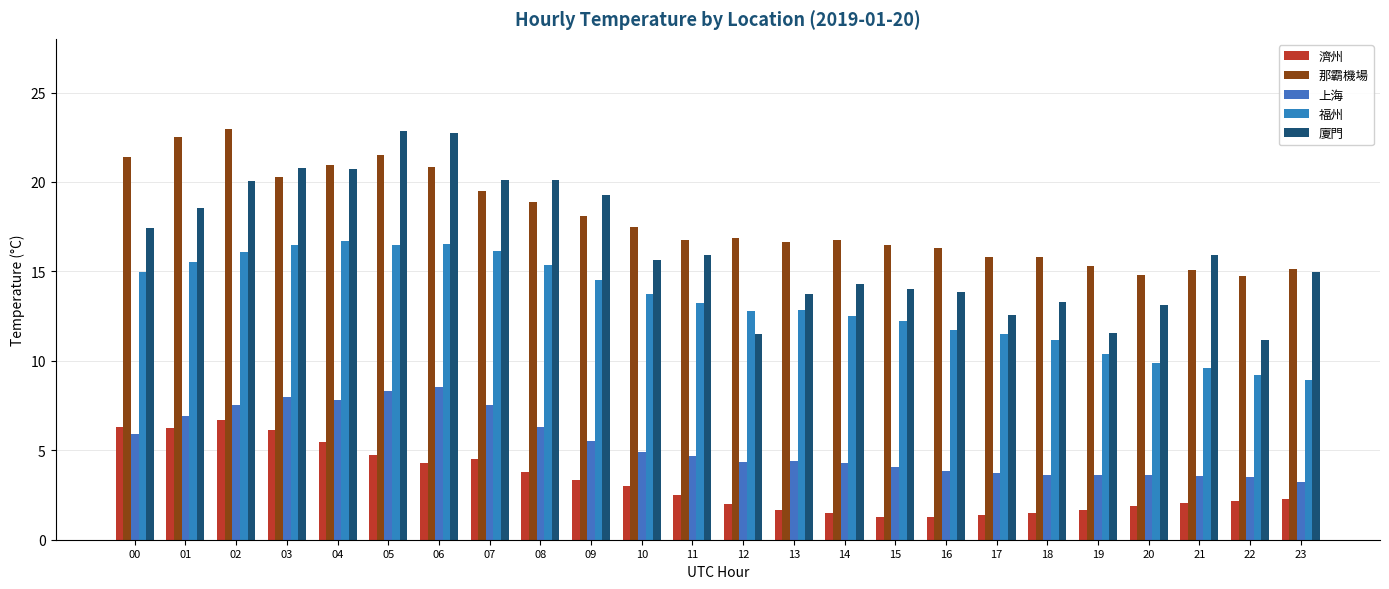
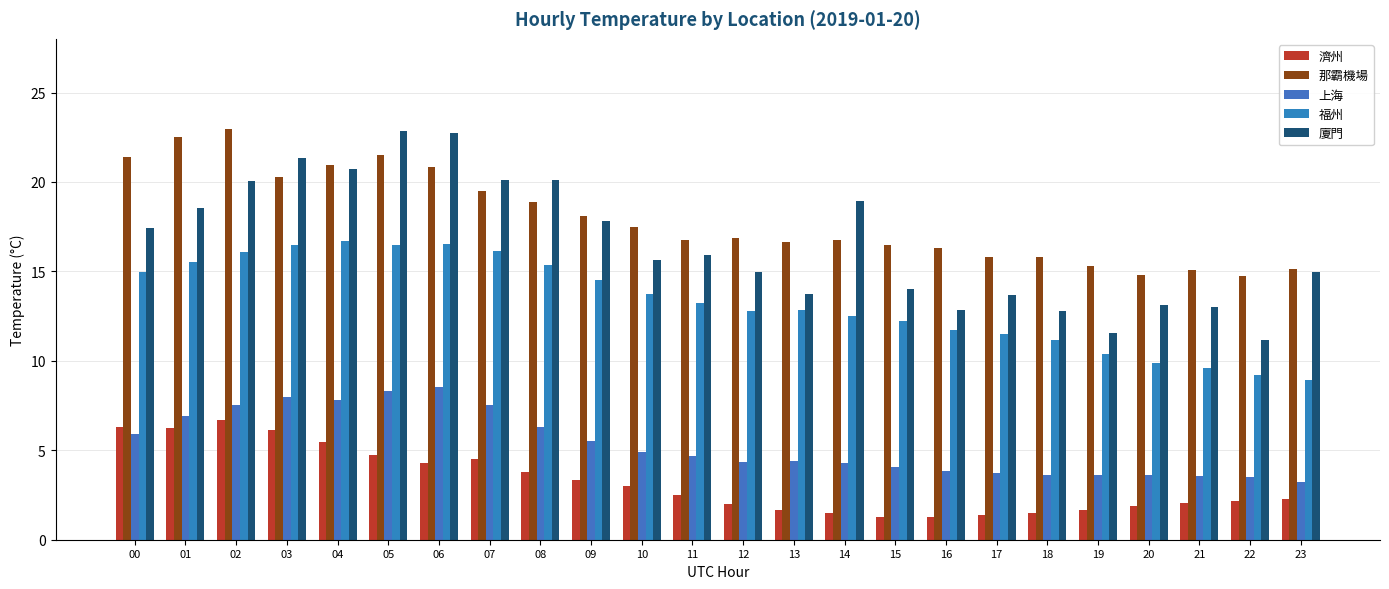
廈門, 03: 20.8 -> 21.3
廈門, 09: 19.3 -> 17.8
廈門, 12: 11.5 -> 14.9
廈門, 14: 14.3 -> 18.9
廈門, 16: 13.8 -> 12.9
廈門, 17: 12.6 -> 13.7
廈門, 18: 13.3 -> 12.8
廈門, 21: 15.9 -> 13.0
